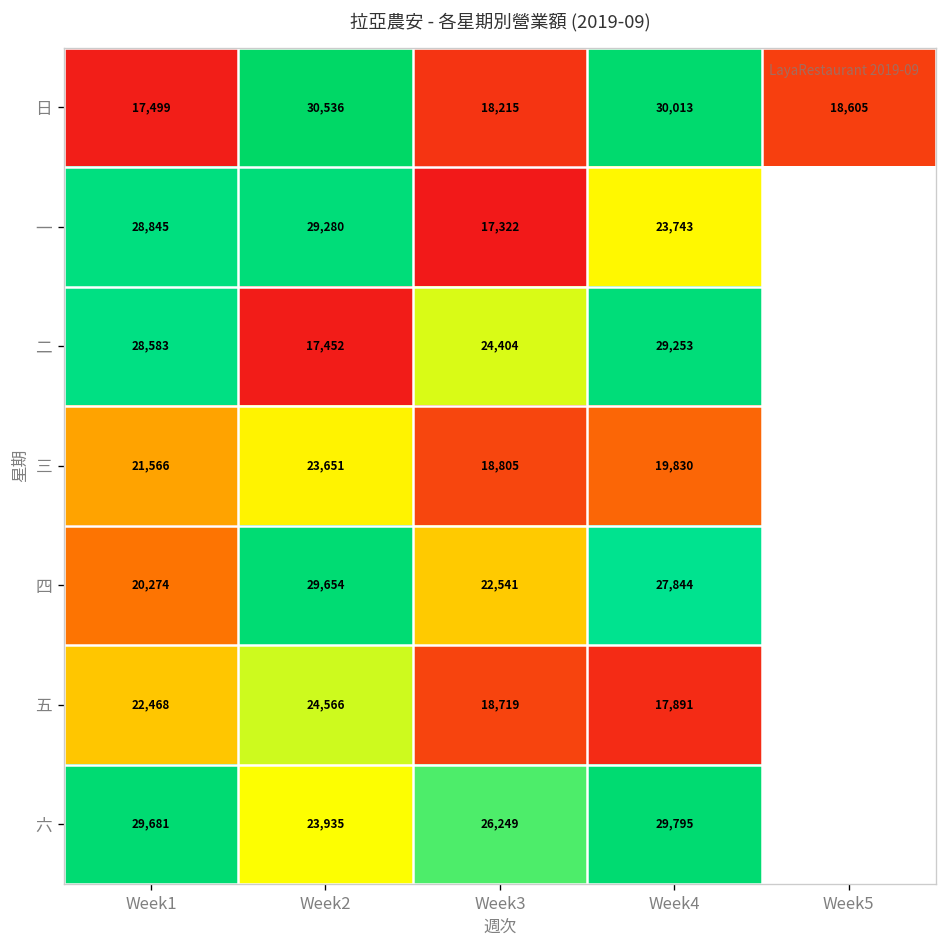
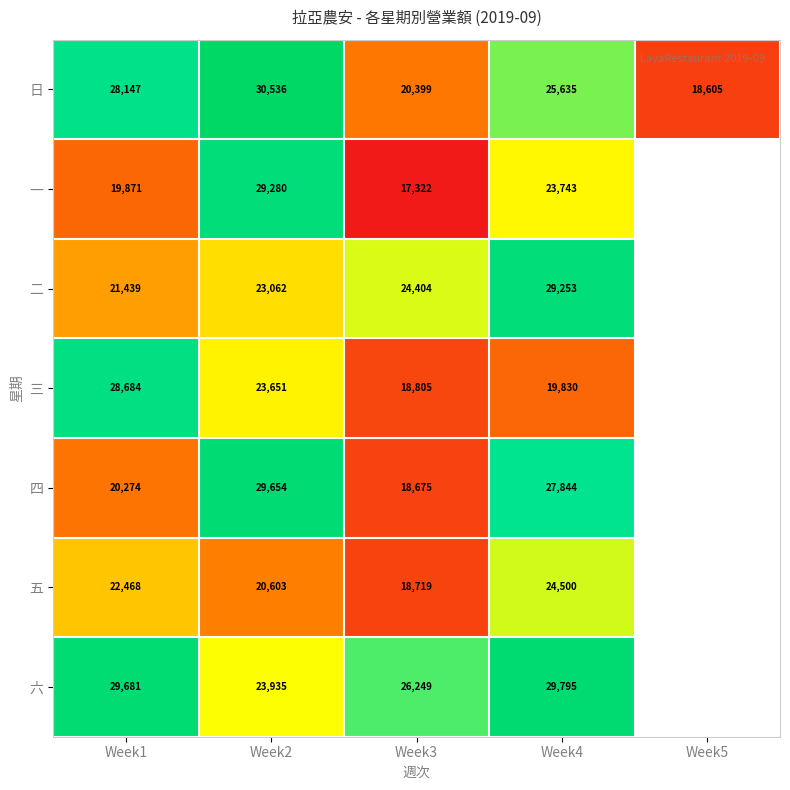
日, Week1: 17,499 -> 28,147
日, Week3: 18,215 -> 20,399
日, Week4: 30,013 -> 25,635
一, Week1: 28,845 -> 19,871
二, Week1: 28,583 -> 21,439
二, Week2: 17,452 -> 23,062
三, Week1: 21,566 -> 28,684
四, Week3: 22,541 -> 18,675
五, Week2: 24,566 -> 20,603
五, Week4: 17,891 -> 24,500
